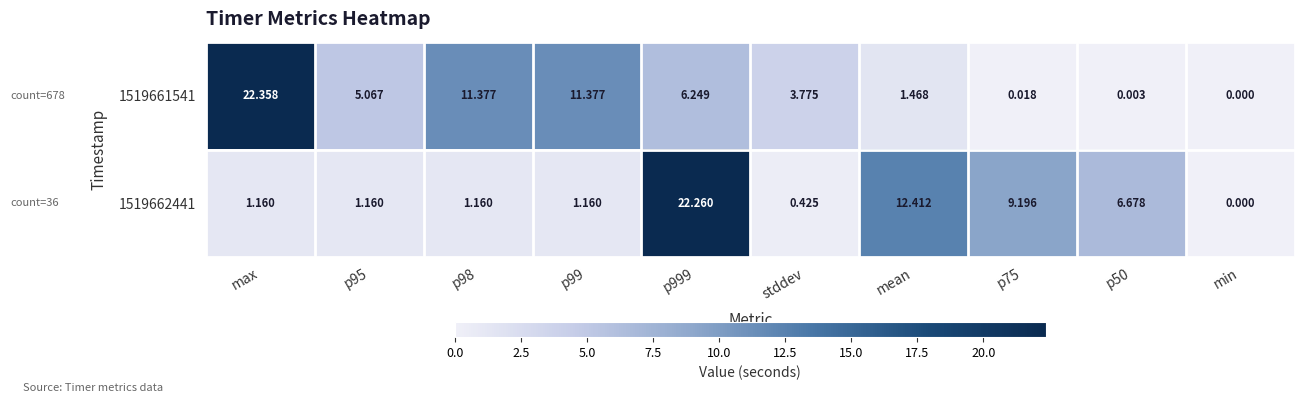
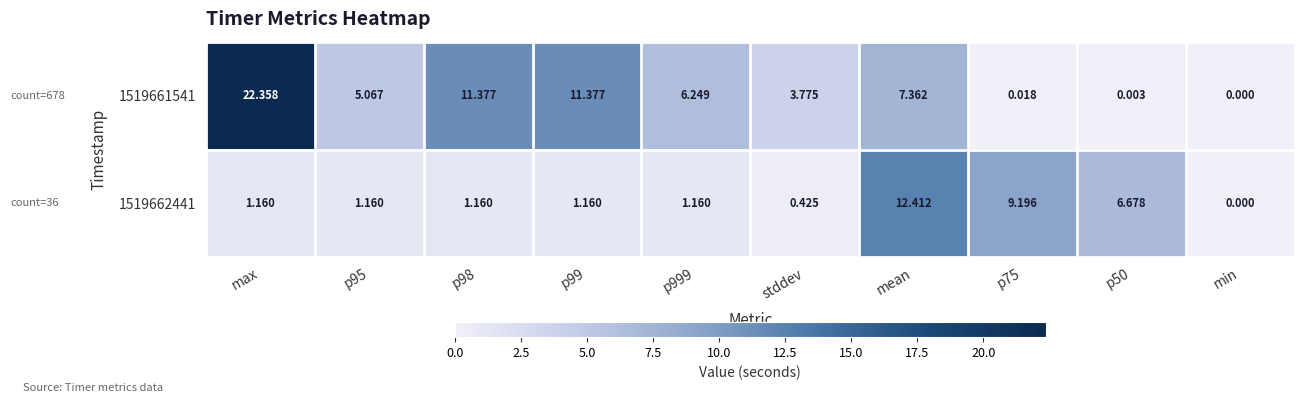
1519661541, mean: 1.468 -> 7.362
1519662441, p999: 22.260 -> 1.160
